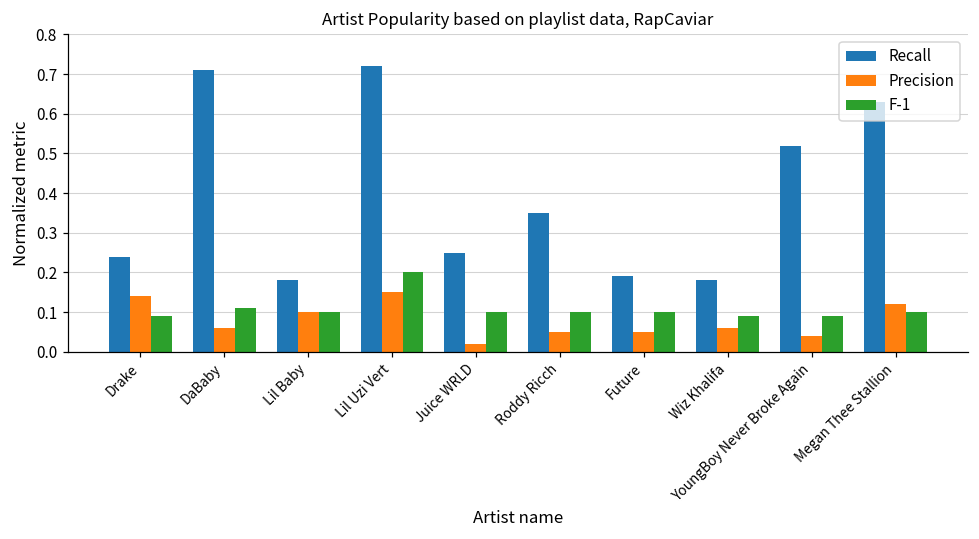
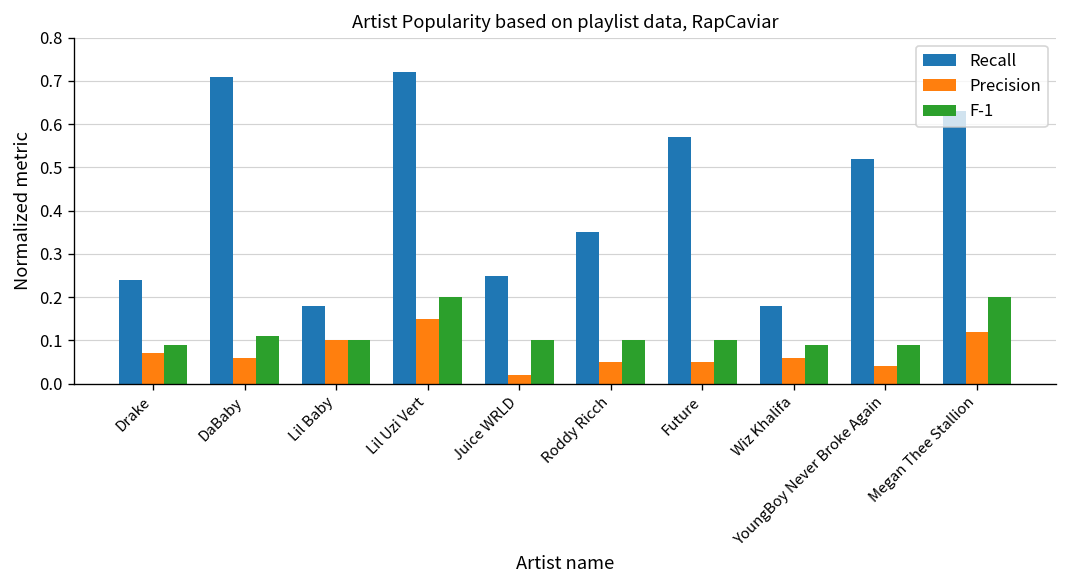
Precision, Drake: 0.14 -> 0.07
Recall, Future: 0.19 -> 0.57
F-1, Megan Thee Stallion: 0.1 -> 0.2
